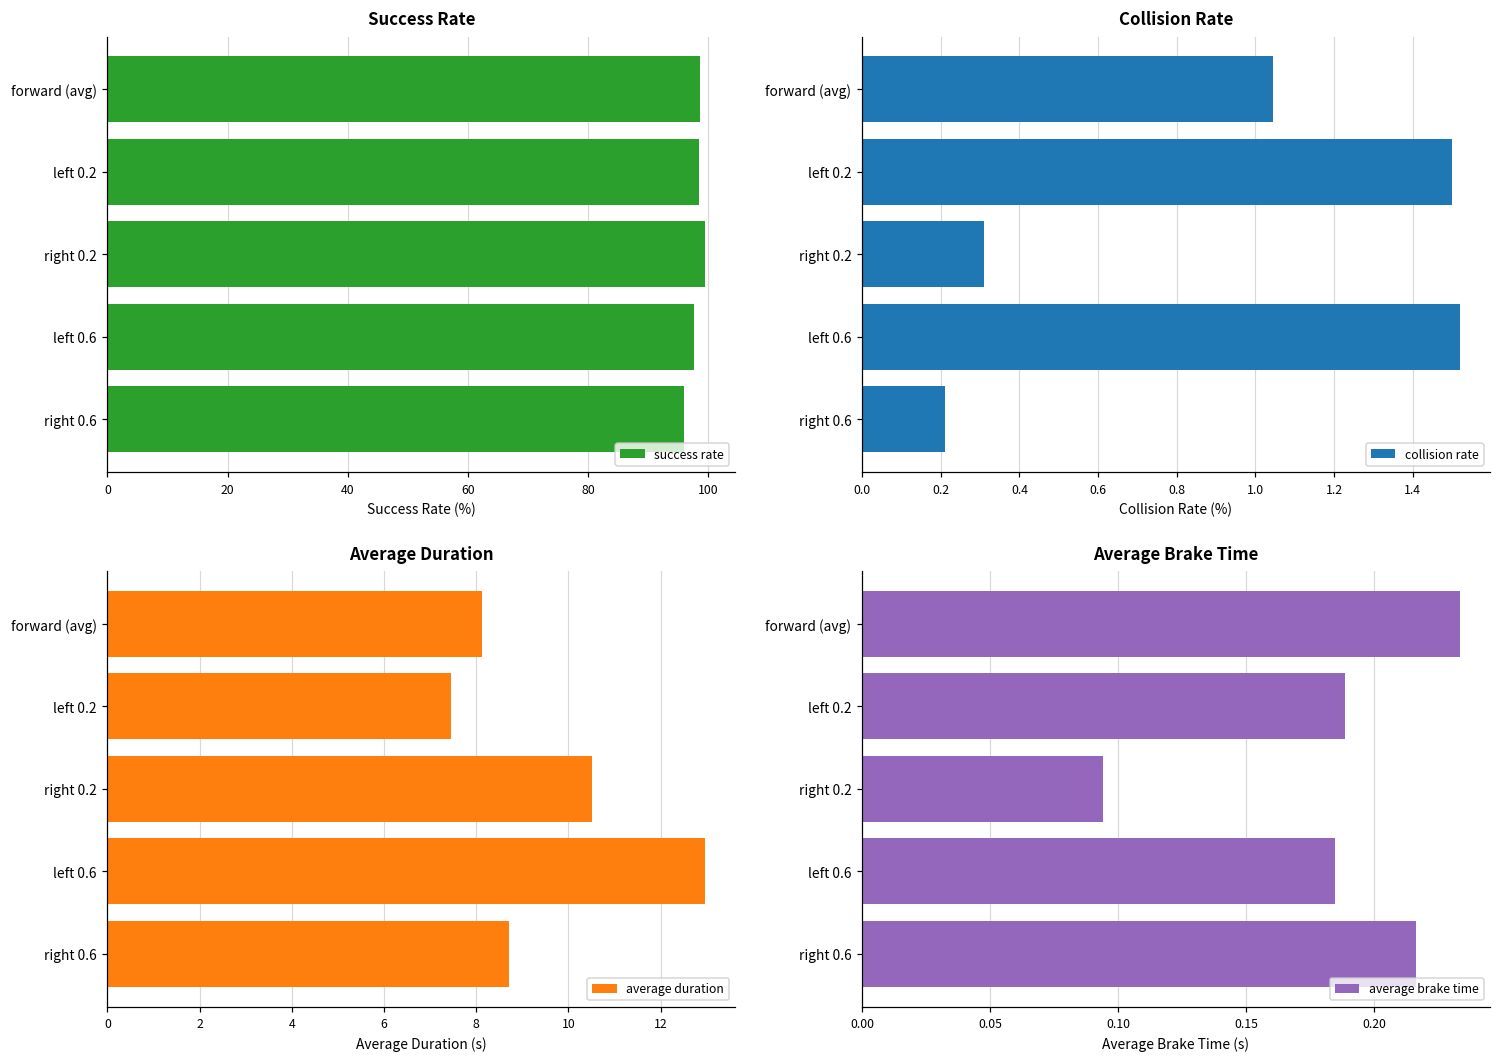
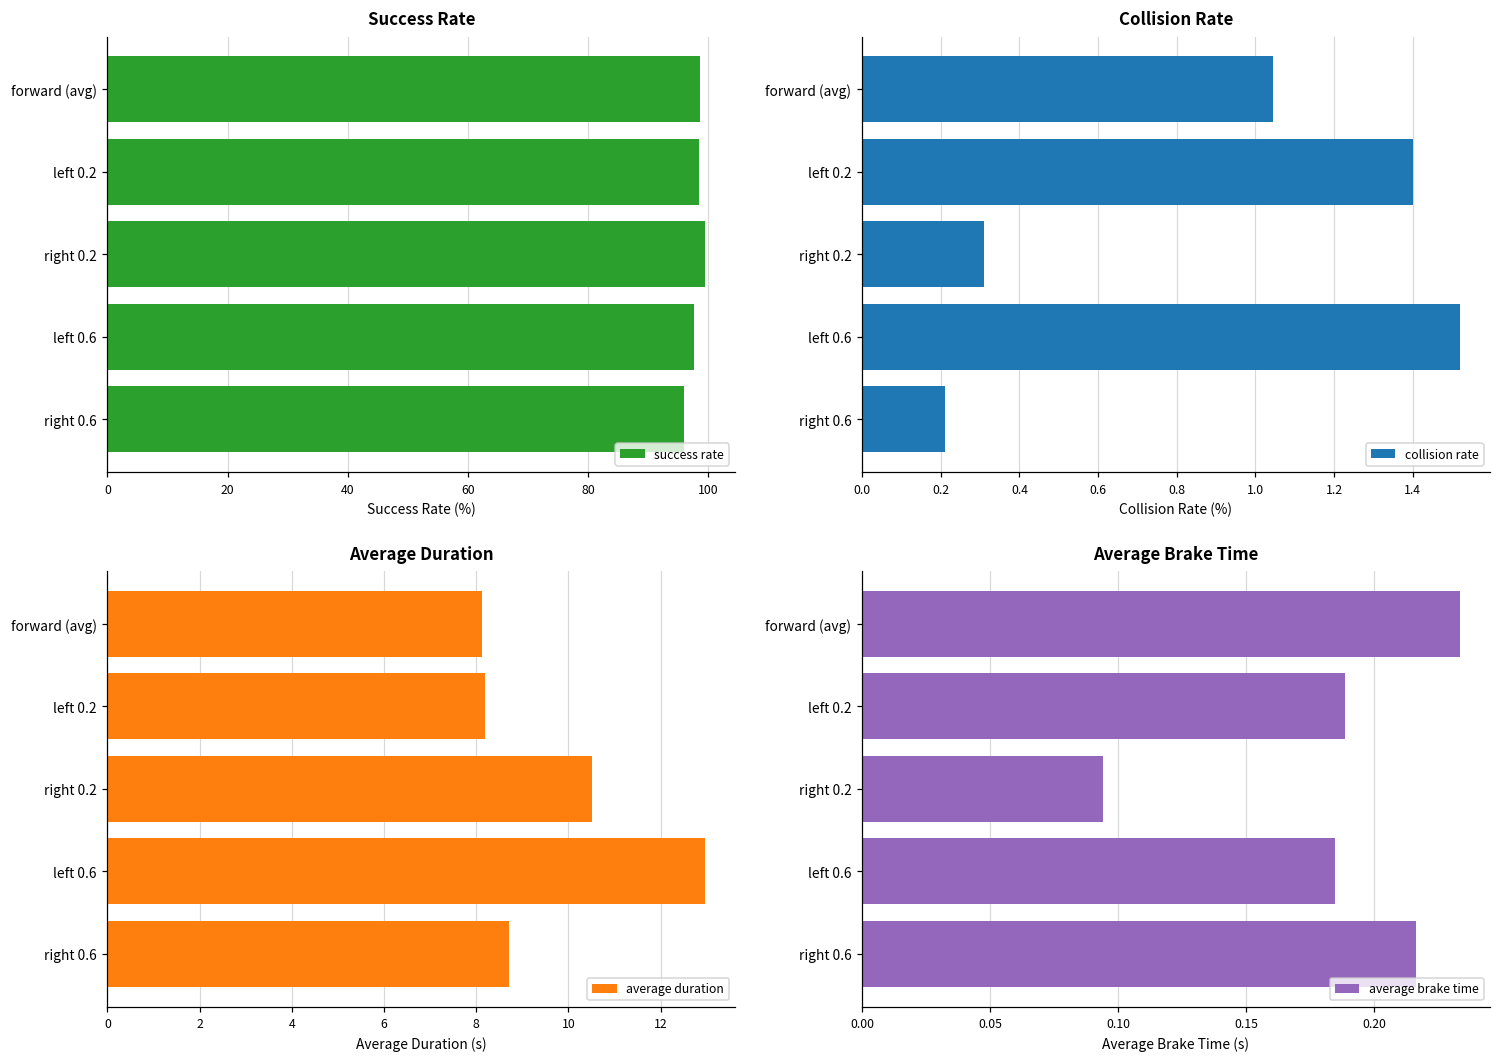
Collision Rate, left 0.2: 1.5 -> 1.4
Average Duration, left 0.2: 7.5 -> 8.2
